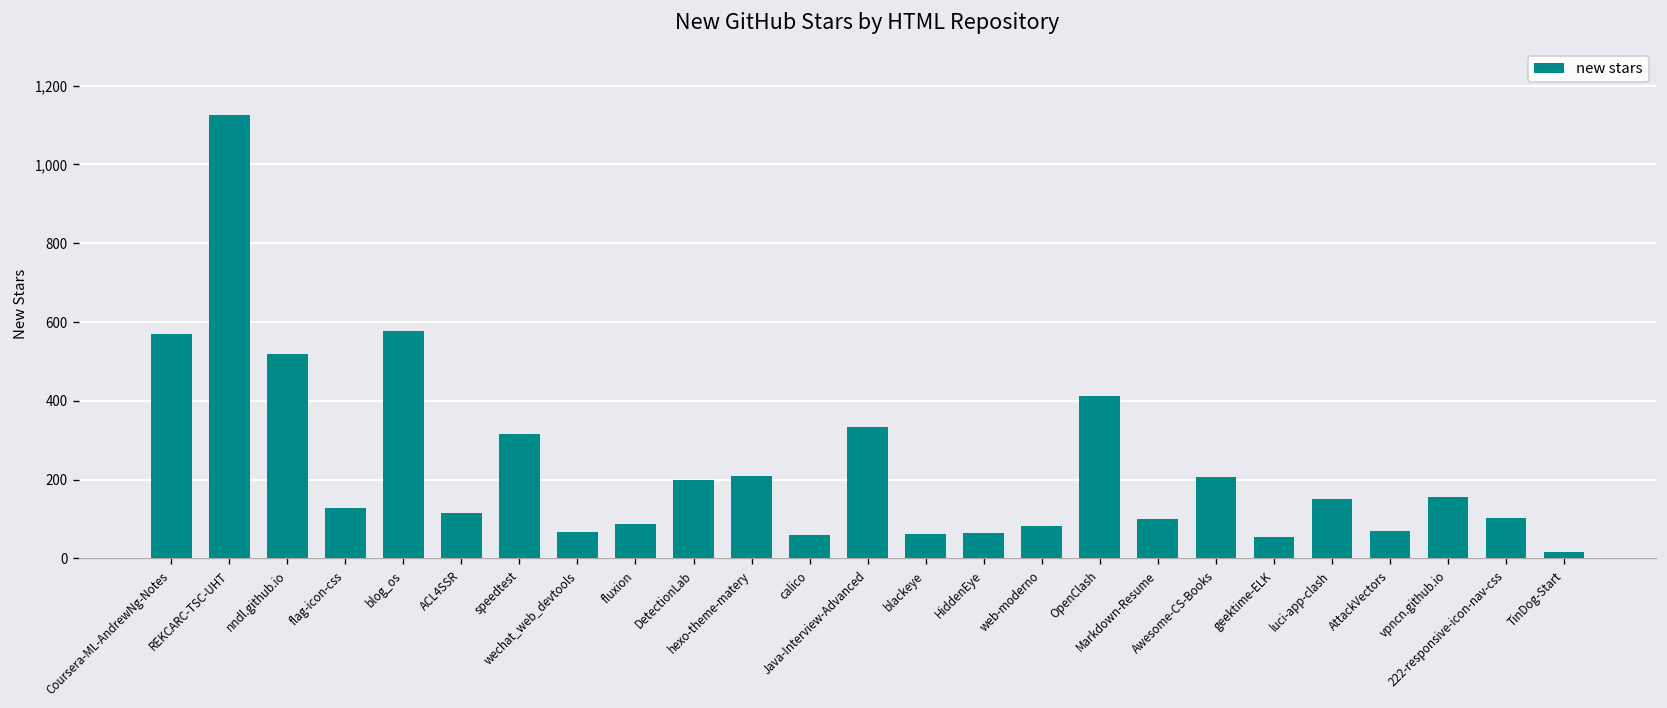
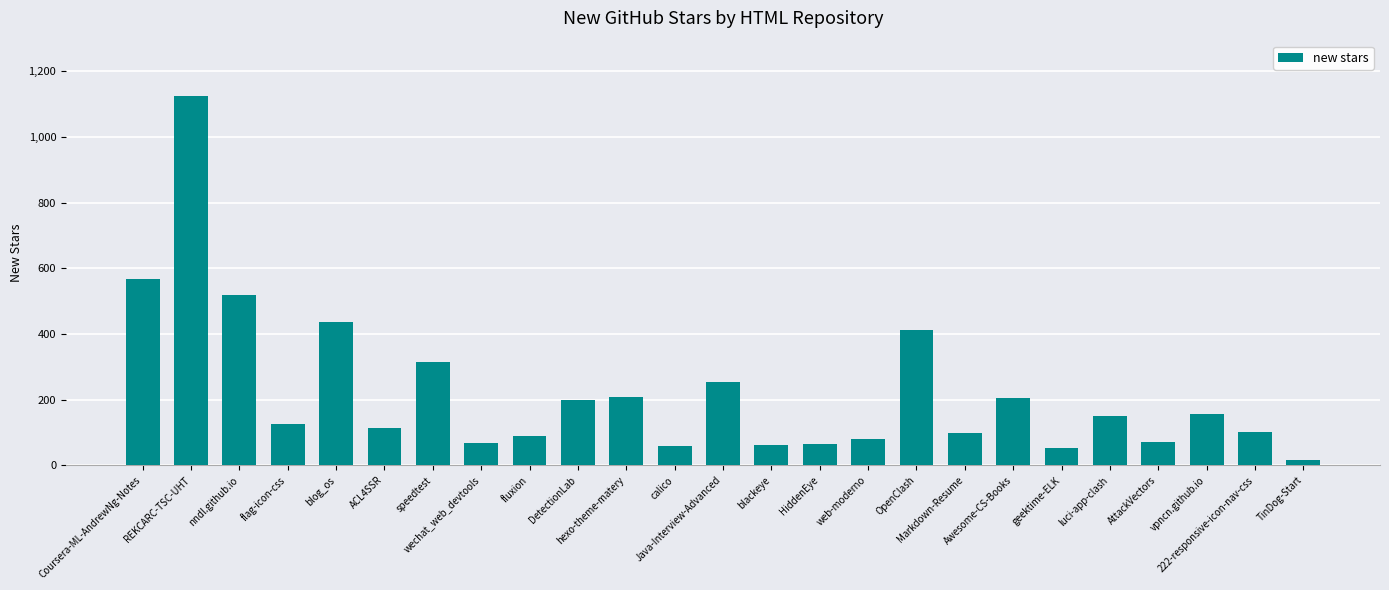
blog_os: 580 -> 440
Java-Interview-Advanced: 330 -> 250
